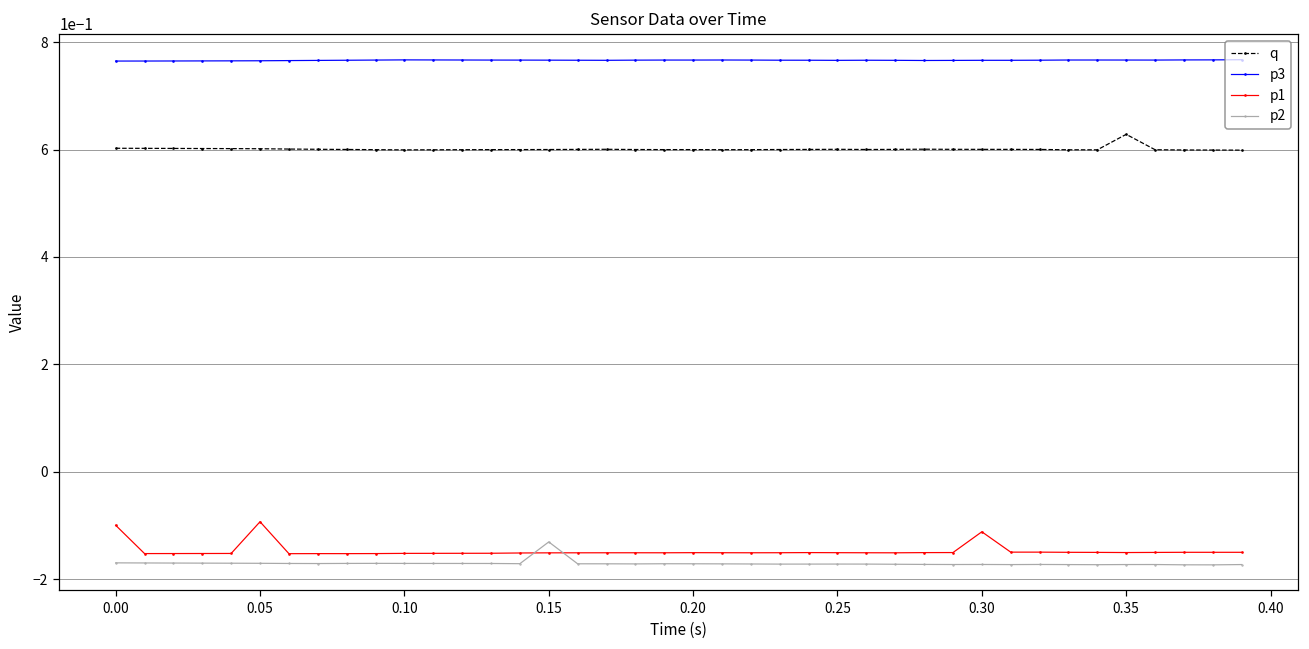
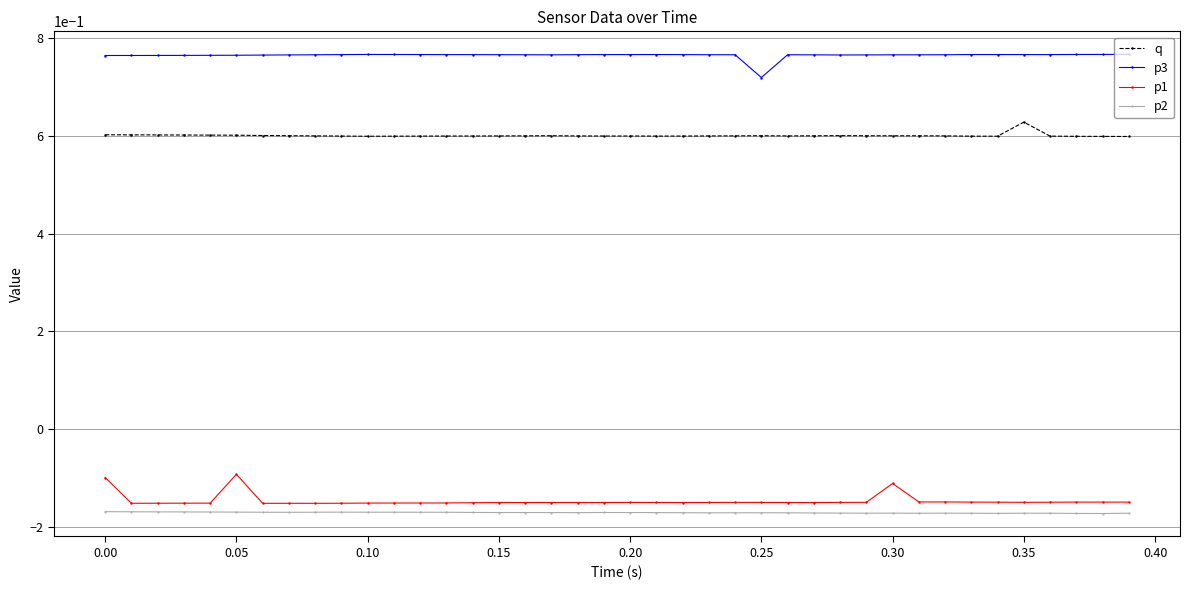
p2, 0.15: -0.13 -> -0.17
p3, 0.25: 0.77 -> 0.72
